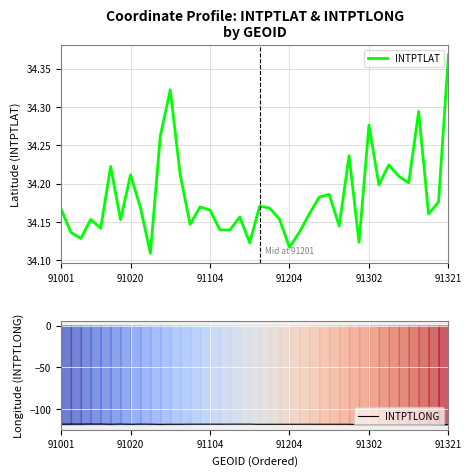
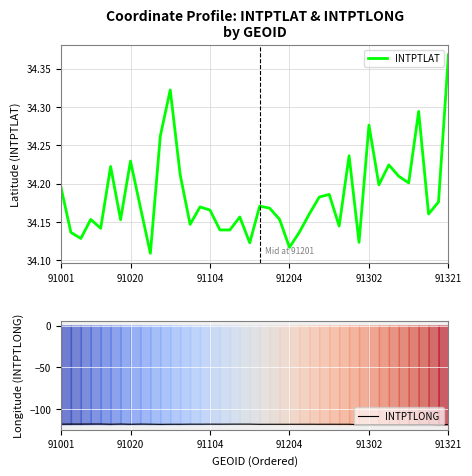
Coordinate Profile: INTPTLAT & INTPTLONG by GEOID, 91001: 34.17 -> 34.20
Coordinate Profile: INTPTLAT & INTPTLONG by GEOID, 91020: 34.21 -> 34.23
